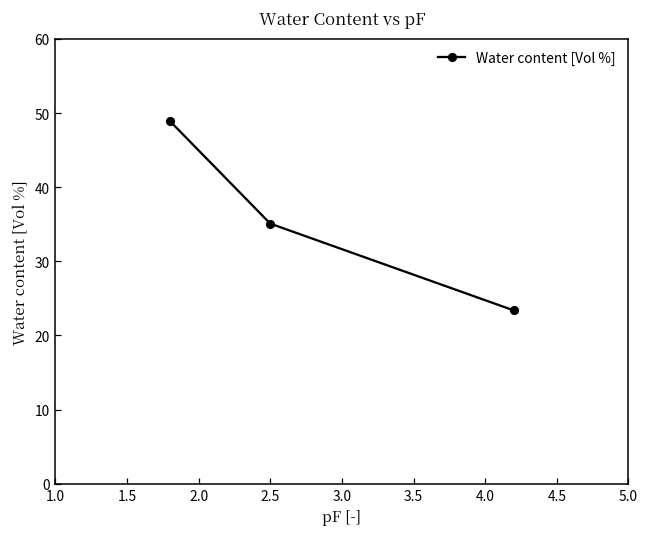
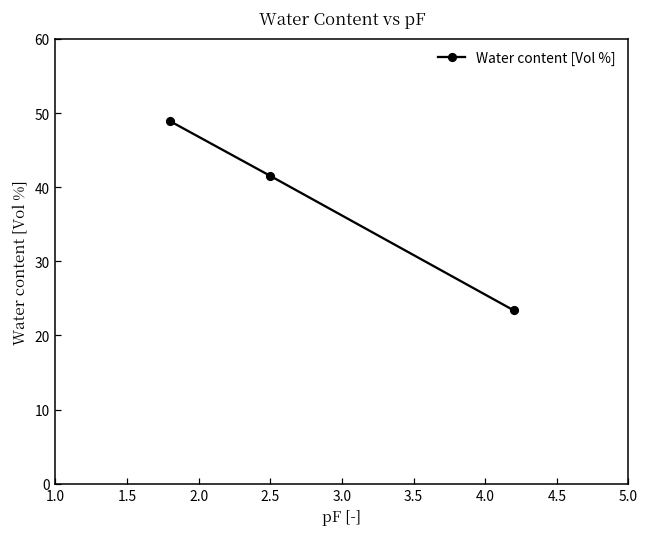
2.5: 35 -> 42
